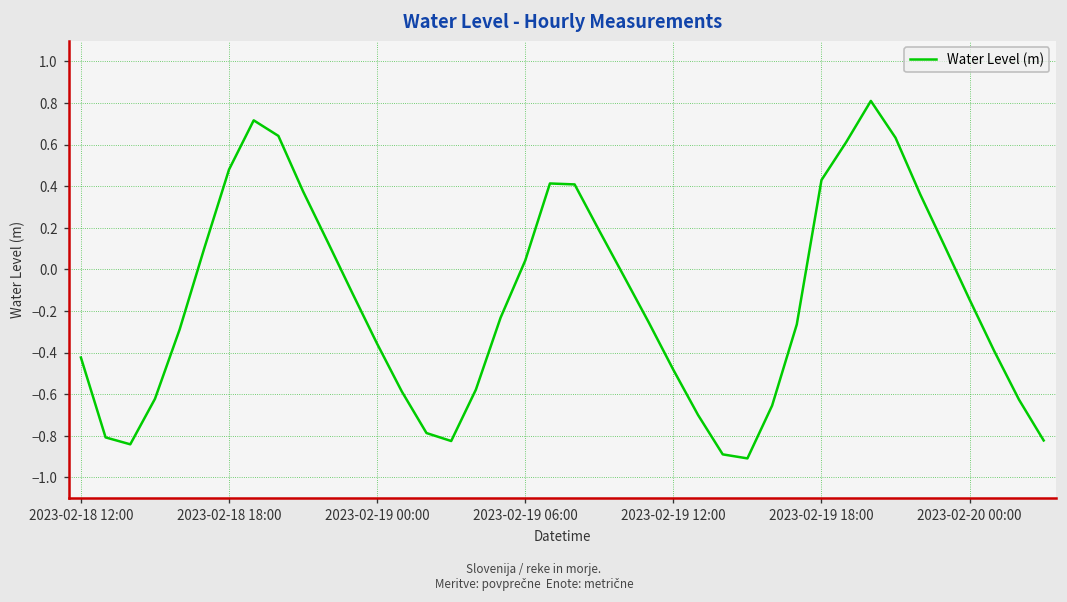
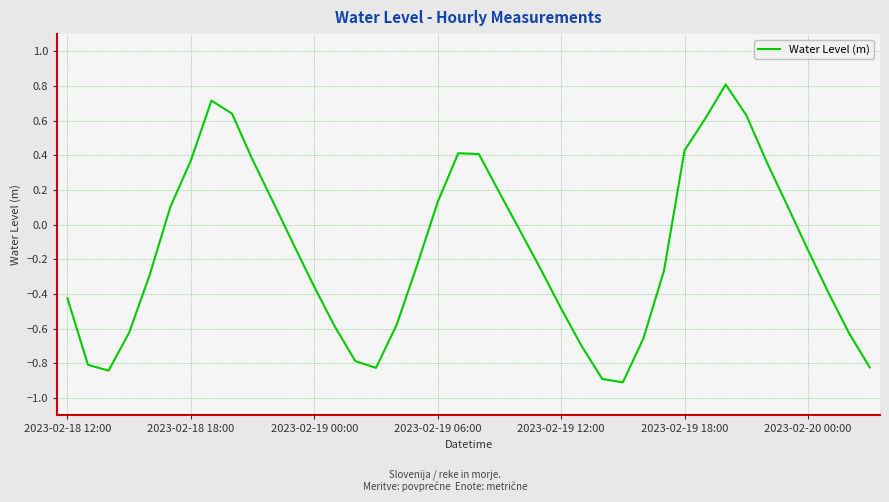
2023-02-18 18:00: 0.48 -> 0.37
2023-02-19 06:00: 0.04 -> 0.13
